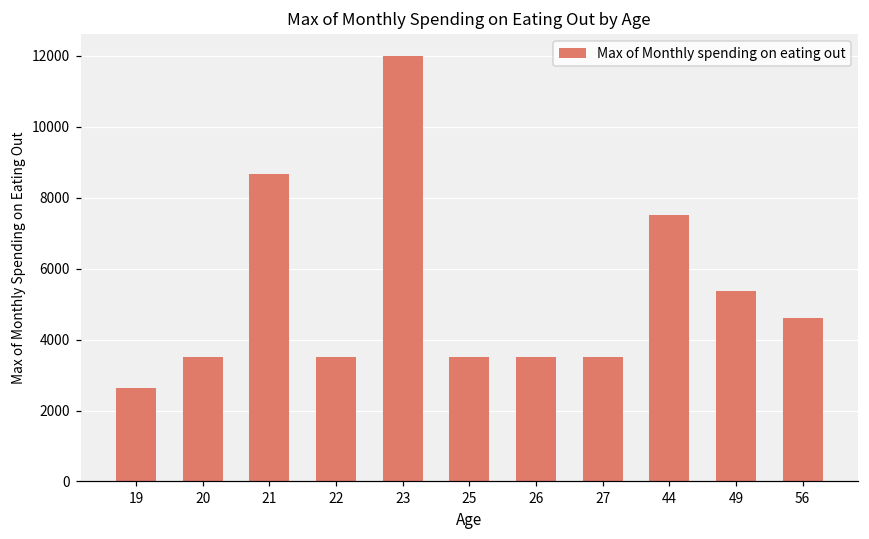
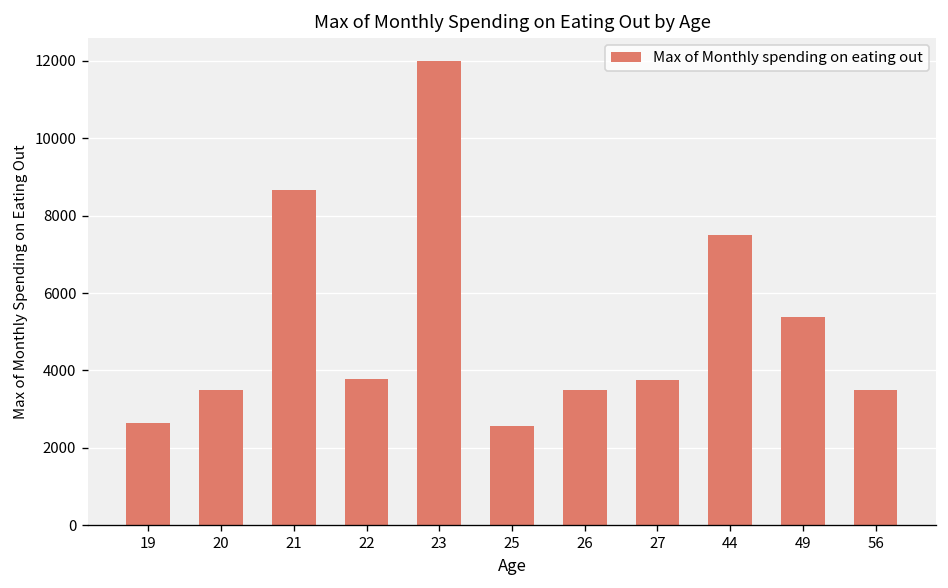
22: 3500 -> 3800
25: 3500 -> 2600
27: 3500 -> 3800
56: 4600 -> 3500
